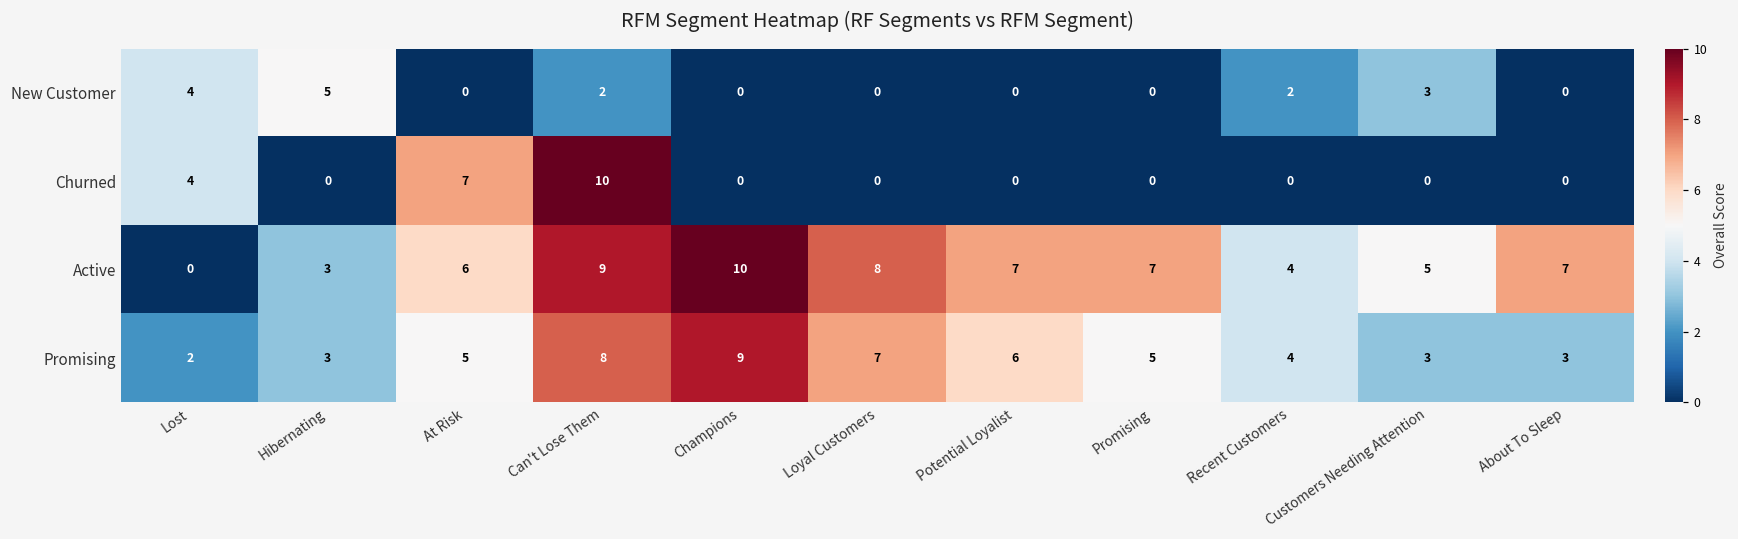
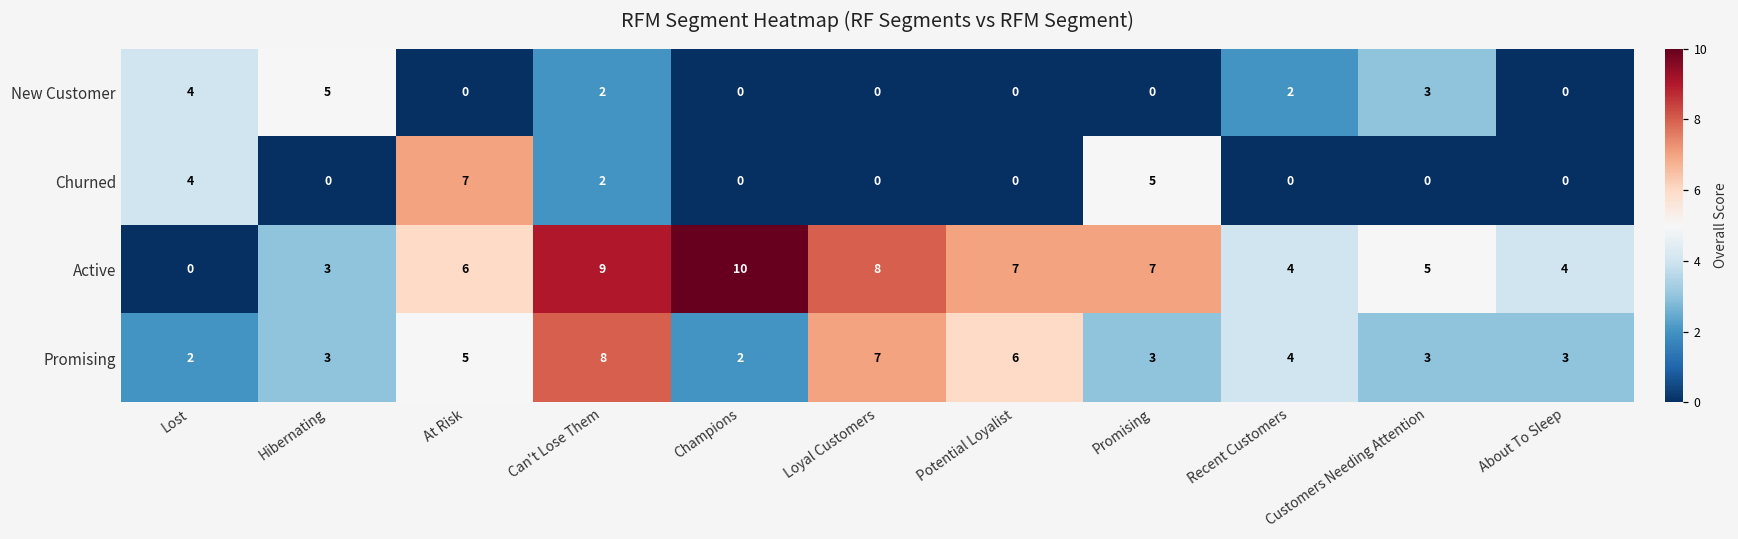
Churned, Can't Lose Them: 10 -> 2
Churned, Promising: 0 -> 5
Active, About To Sleep: 7 -> 4
Promising, Champions: 9 -> 2
Promising, Promising: 5 -> 3
